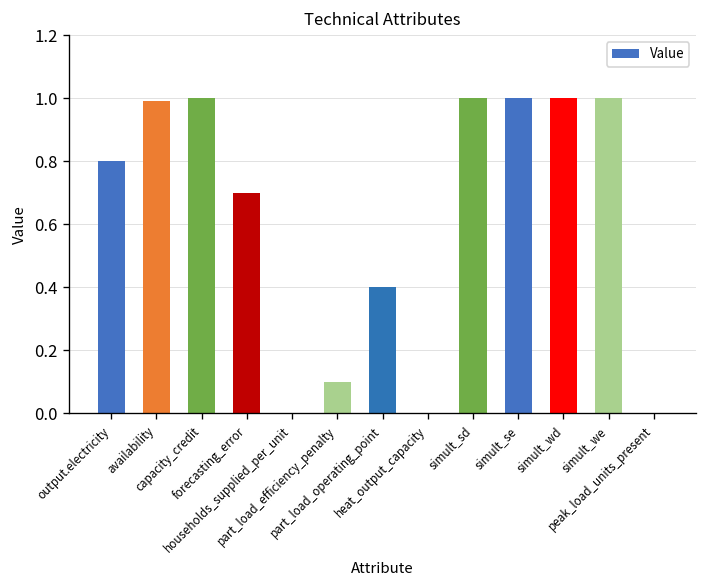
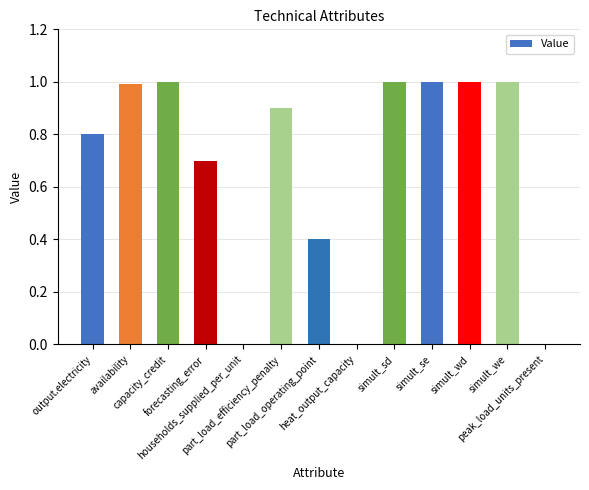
part_load_efficiency_penalty: 0.1 -> 0.9
